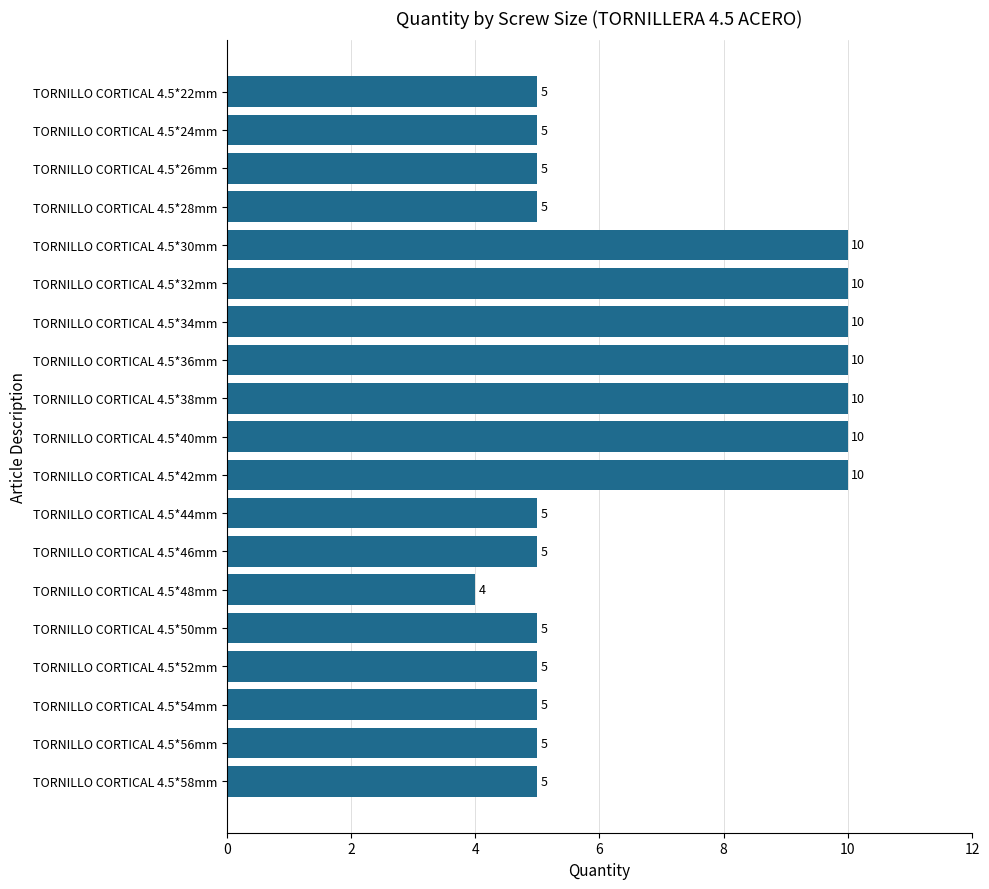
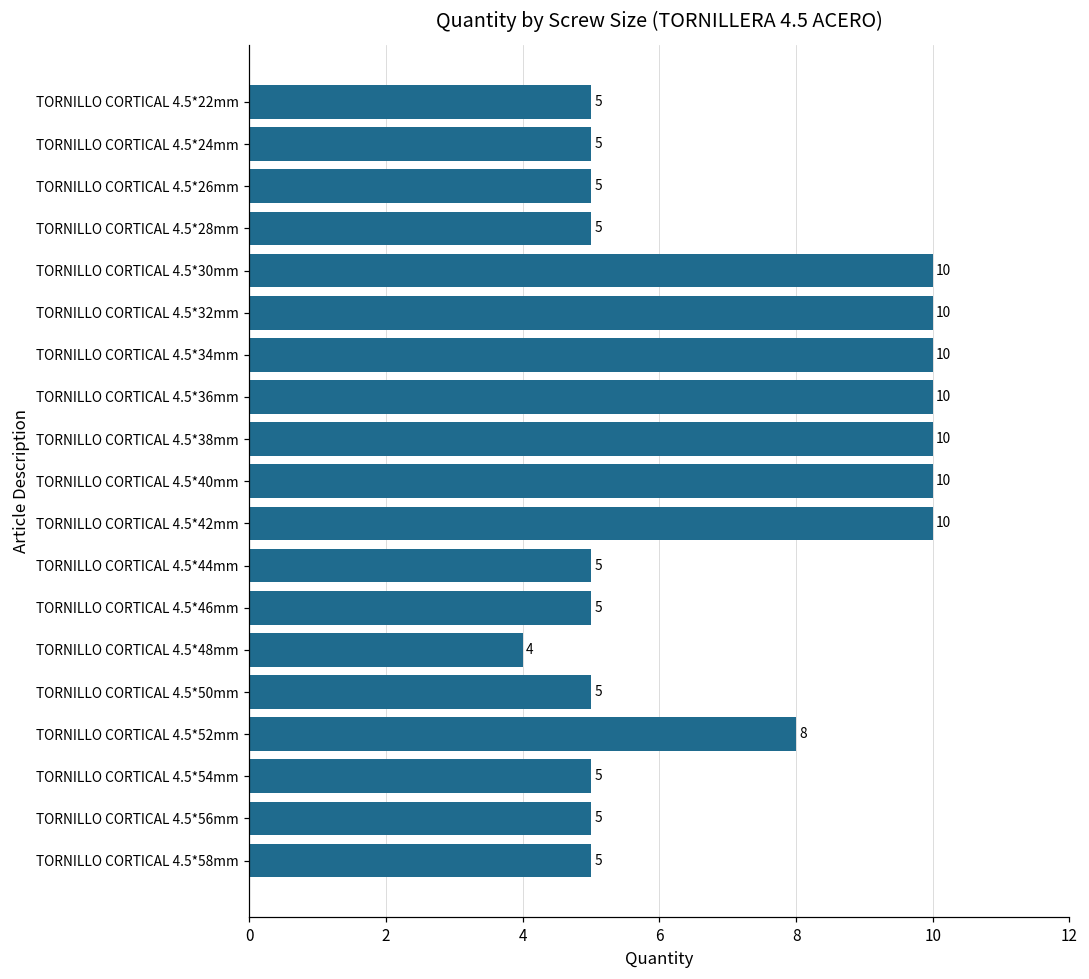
TORNILLO CORTICAL 4.5*52mm: 5 -> 8
